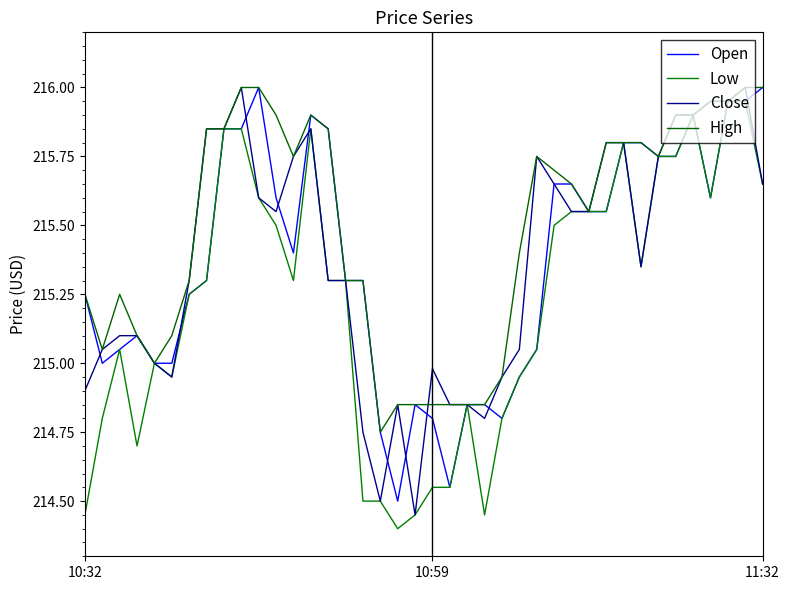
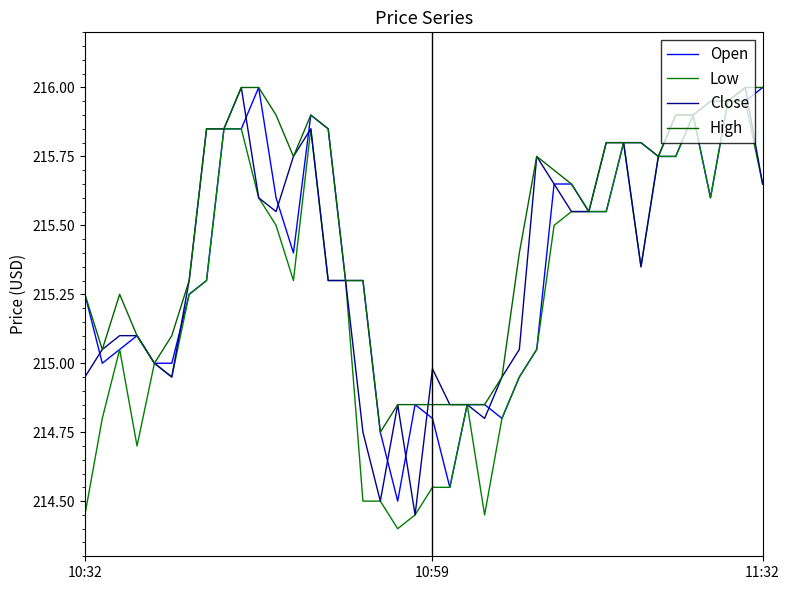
Close, 10:32: 214.90 -> 214.95
